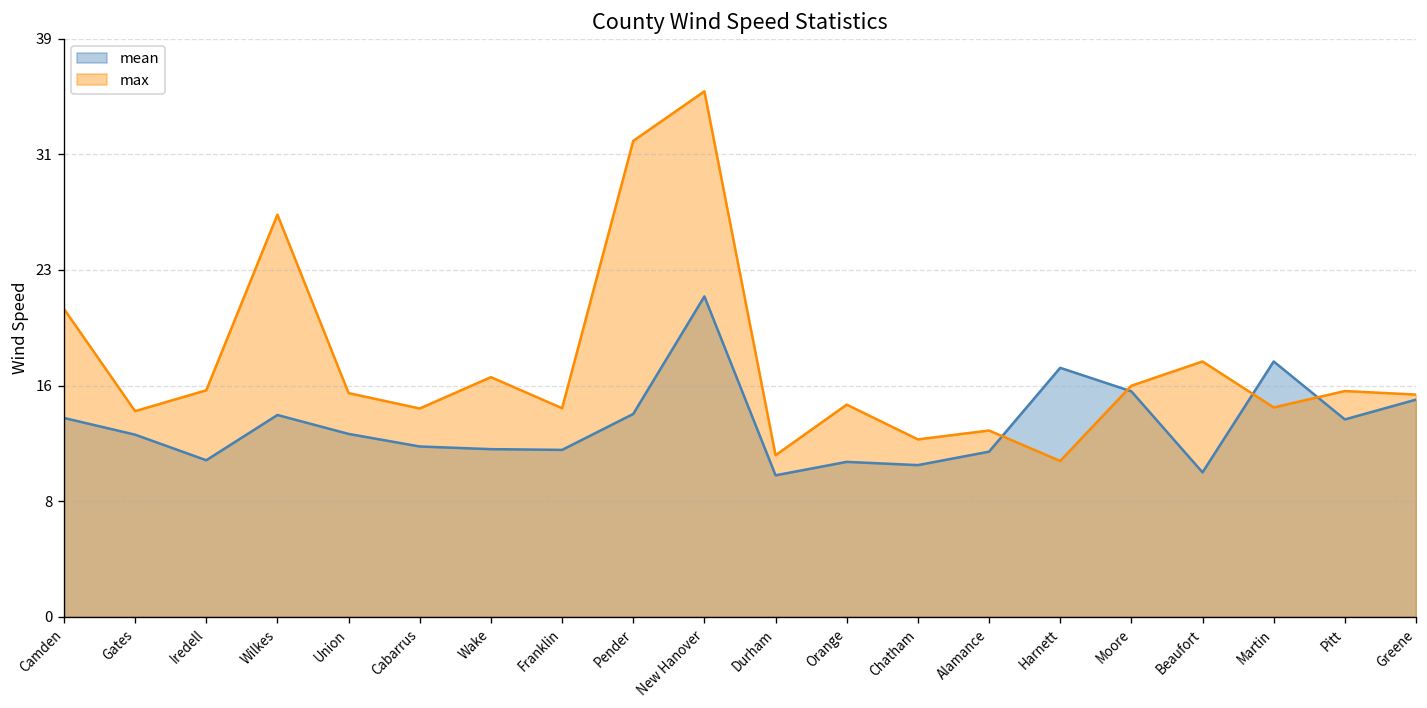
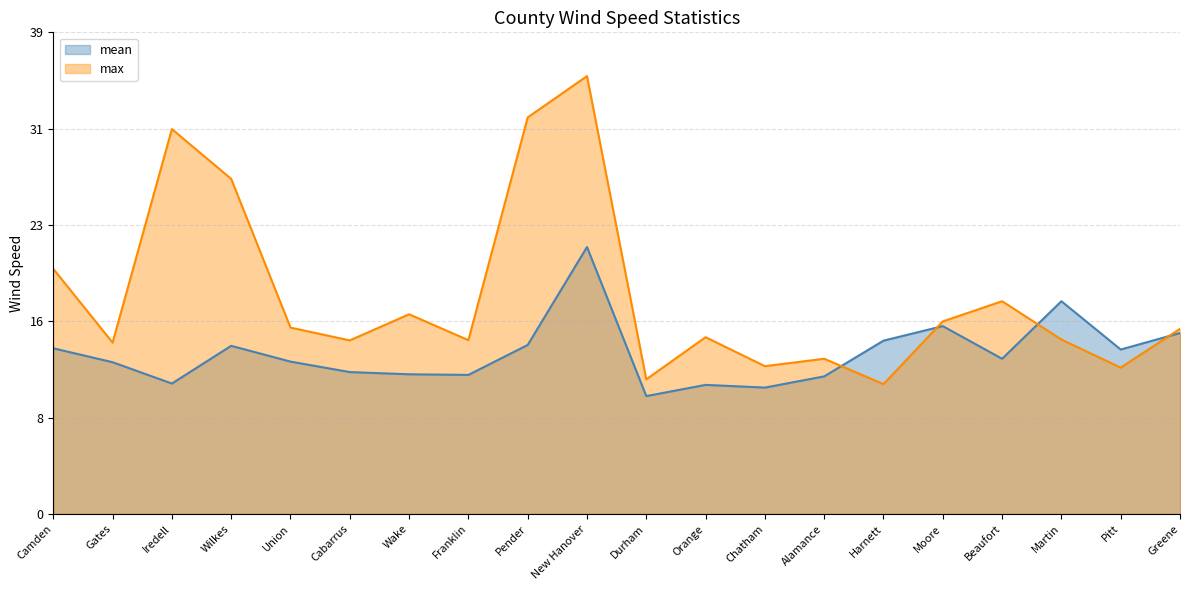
max, Camden: 20.8 -> 19.9
max, Iredell: 15.3 -> 31.2
mean, Harnett: 16.8 -> 14.1
mean, Beaufort: 9.8 -> 12.6
max, Pitt: 15.3 -> 11.9
